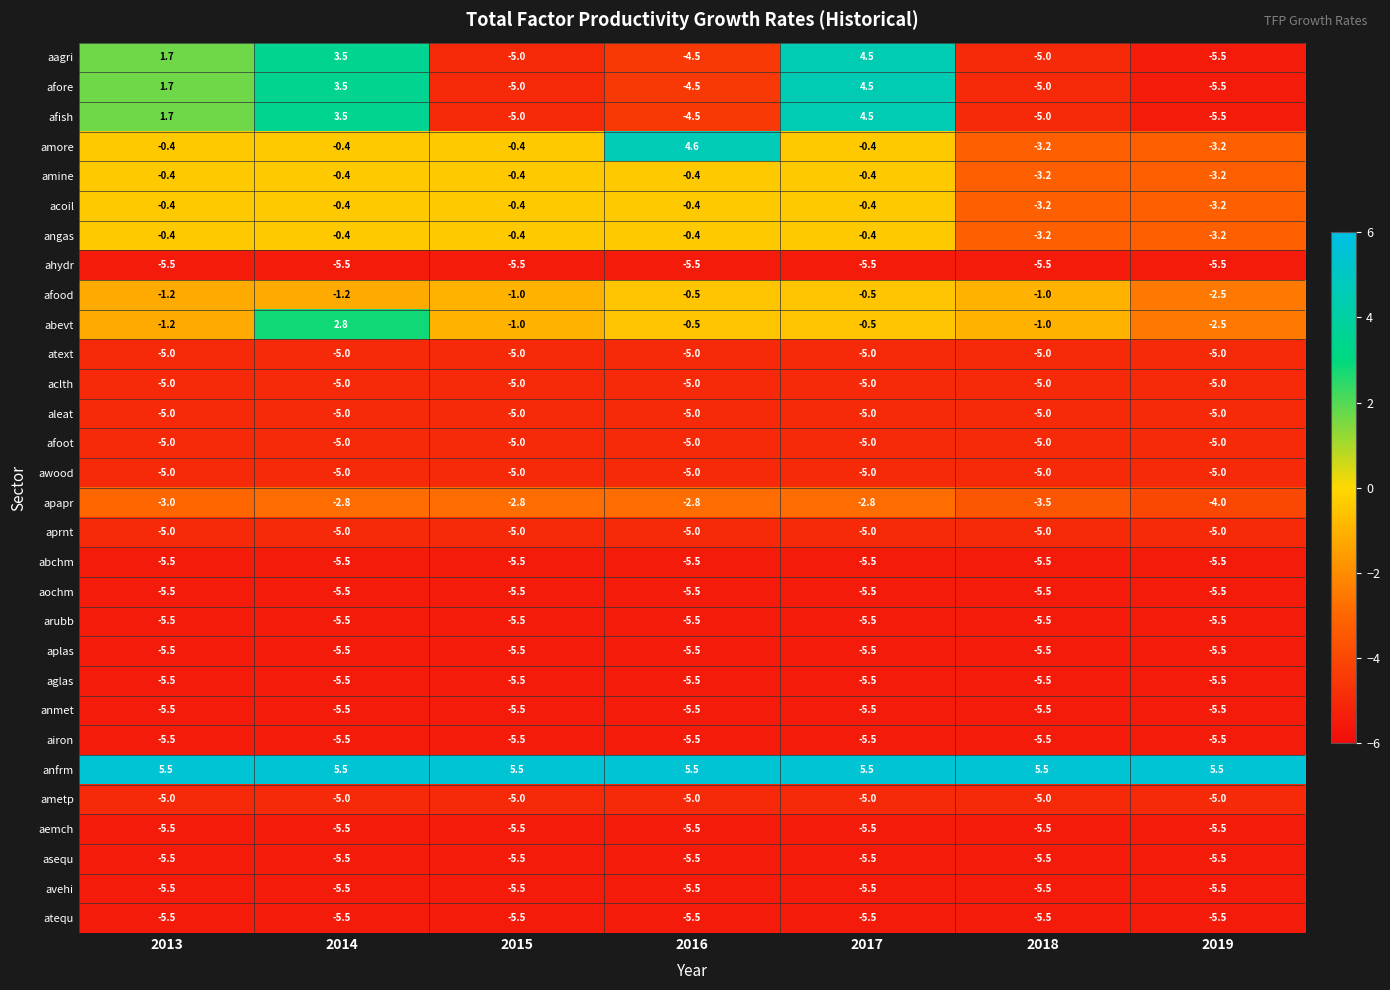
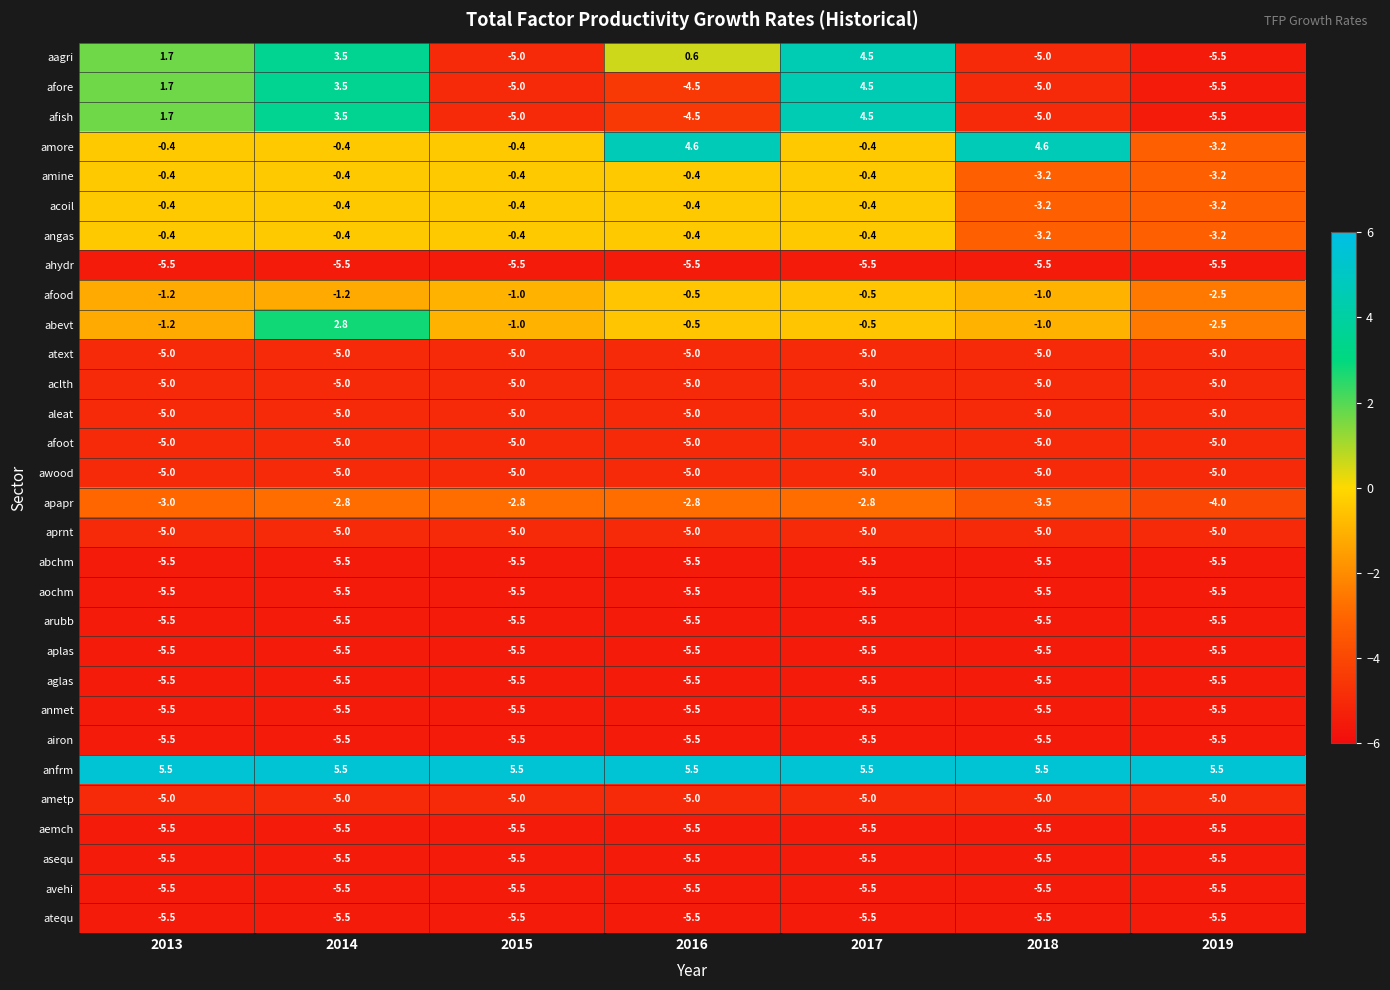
aagri, 2016: -4.5 -> 0.6
amore, 2018: -3.2 -> 4.6
